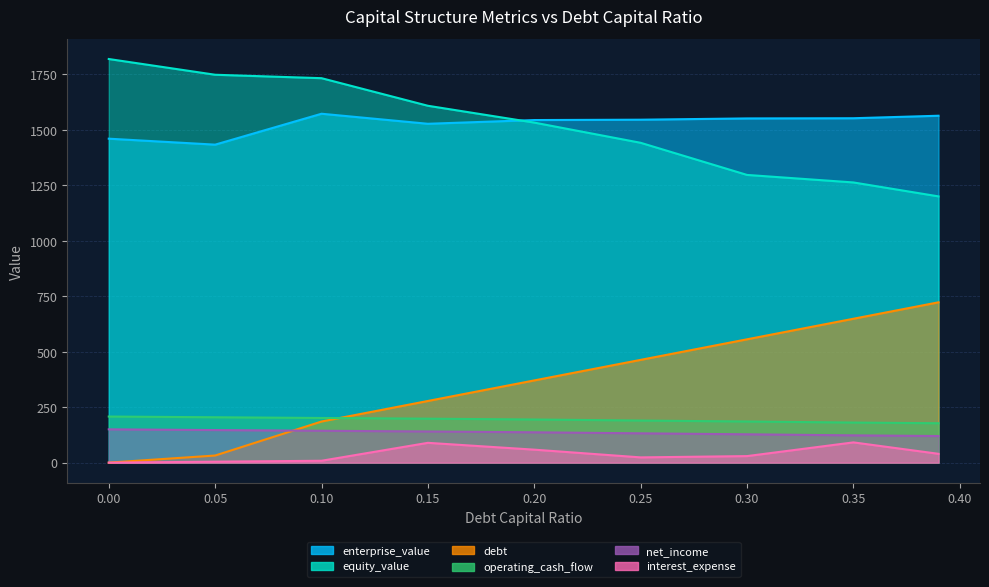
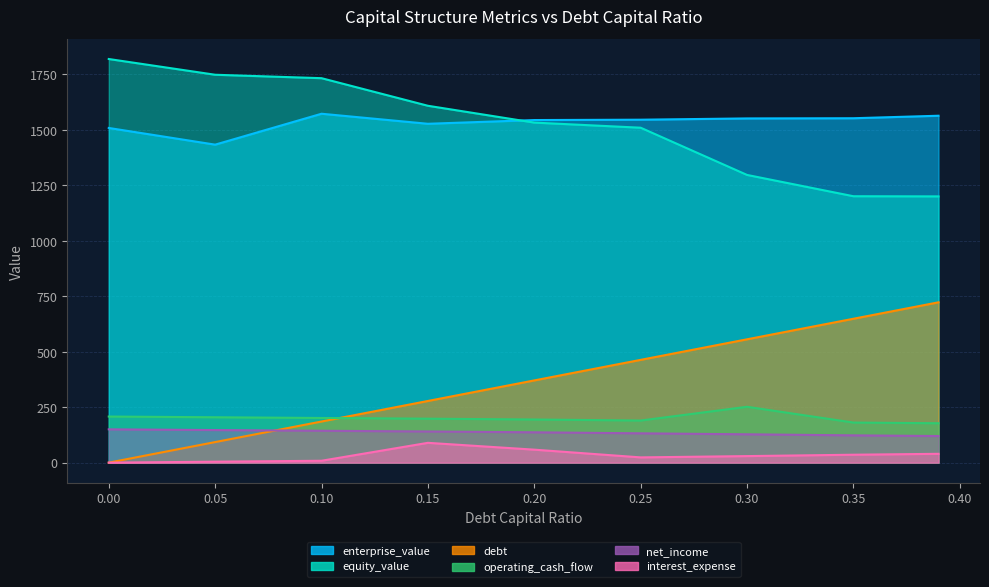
enterprise_value, 0.00: 1460 -> 1510
debt, 0.05: 30 -> 90
equity_value, 0.25: 1440 -> 1510
operating_cash_flow, 0.30: 190 -> 250
equity_value, 0.35: 1260 -> 1200
interest_expense, 0.35: 90 -> 40
